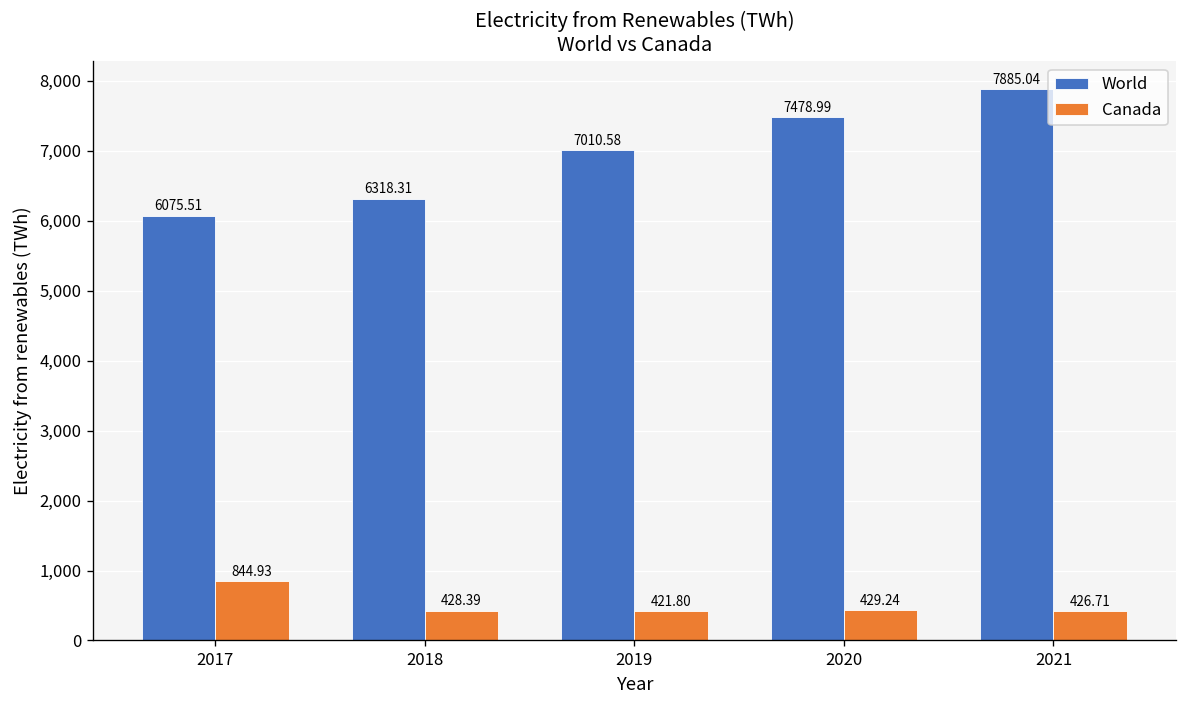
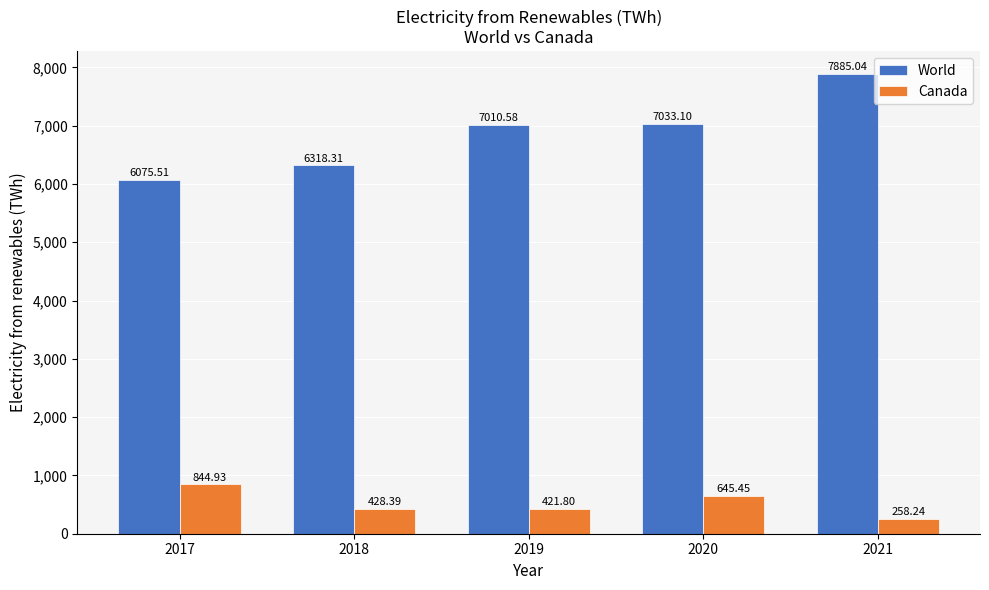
World, 2020: 7478.99 -> 7033.10
Canada, 2020: 429.24 -> 645.45
Canada, 2021: 426.71 -> 258.24
